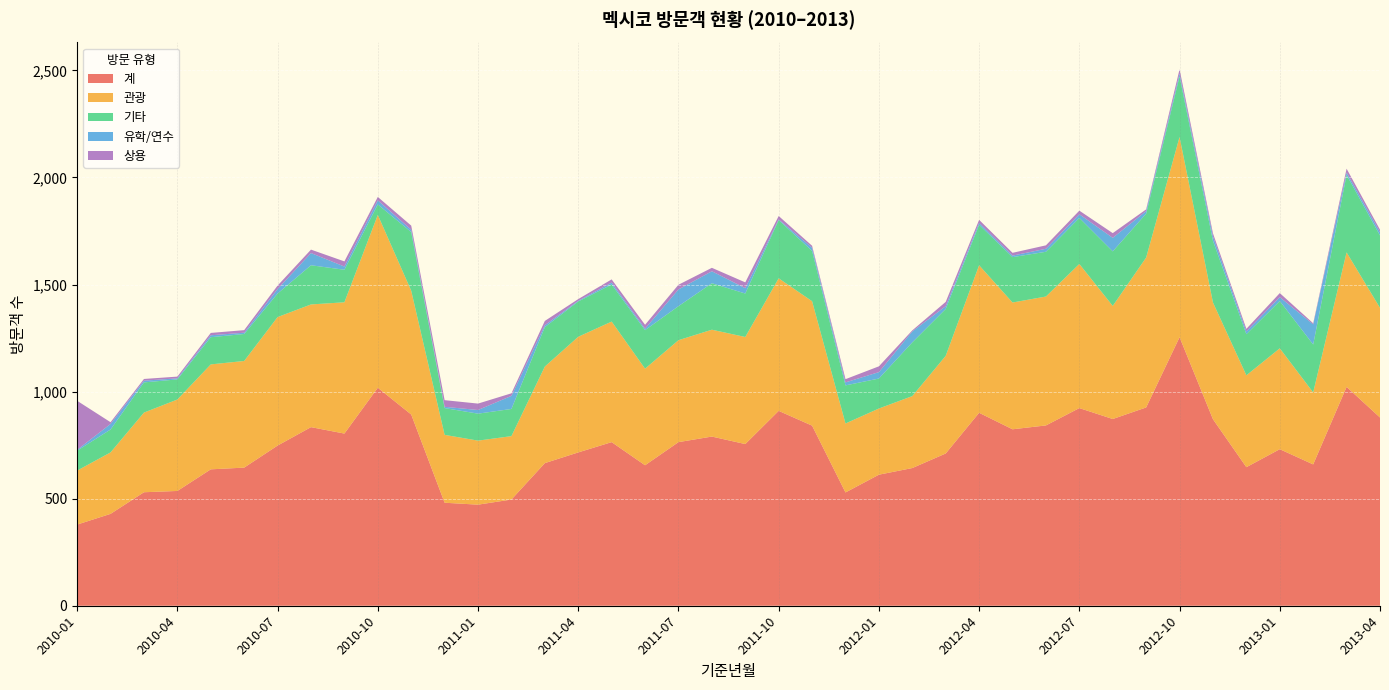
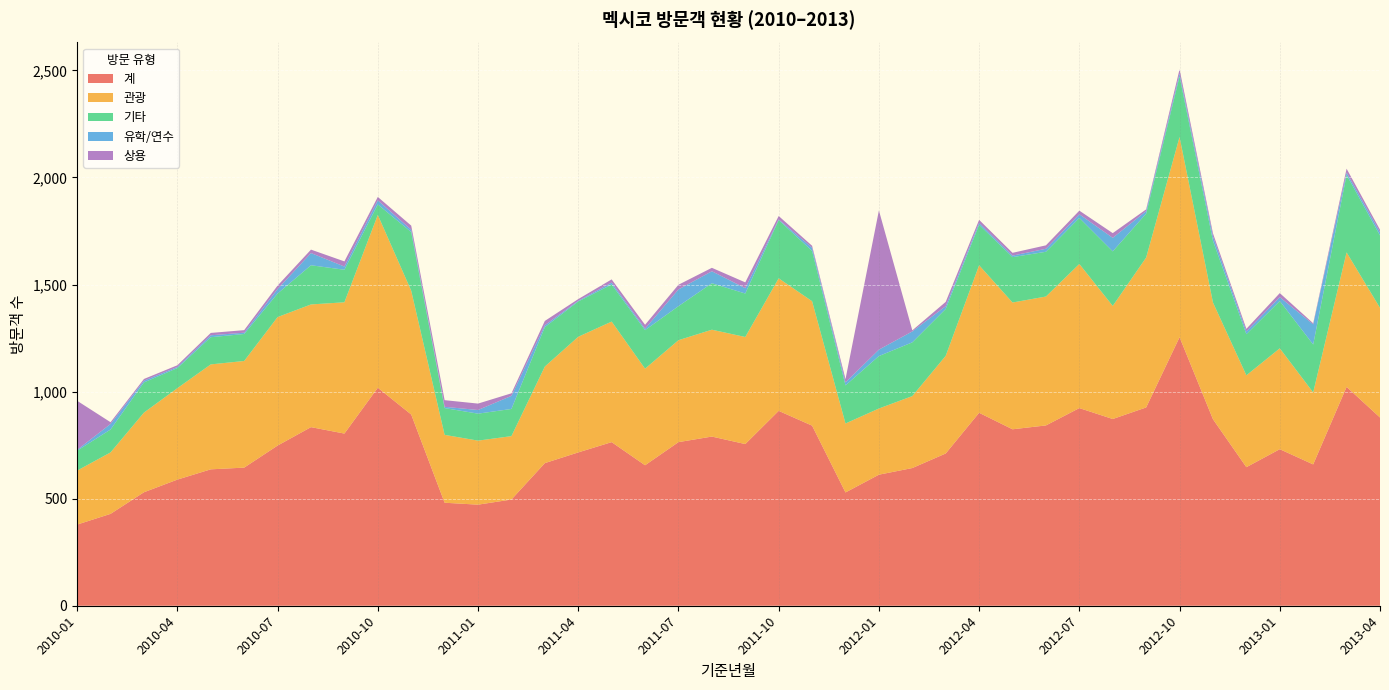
계, 2010-04: 540 -> 590
기타, 2012-01: 140 -> 250
상용, 2012-01: 30 -> 650
